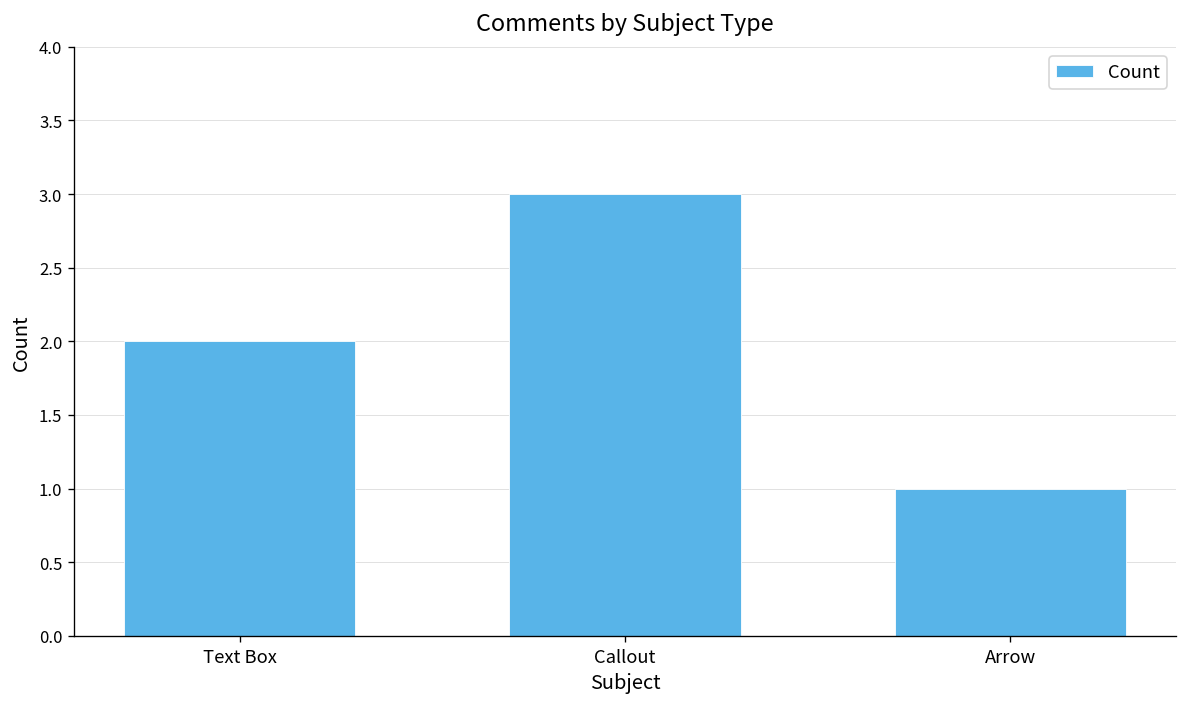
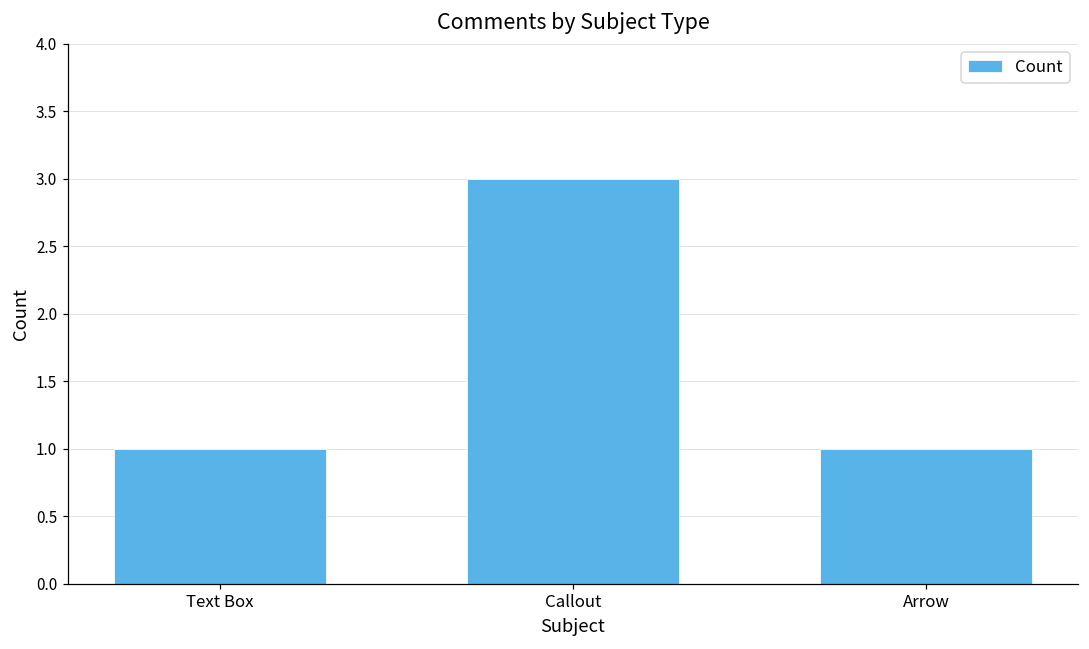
Text Box: 2 -> 1
